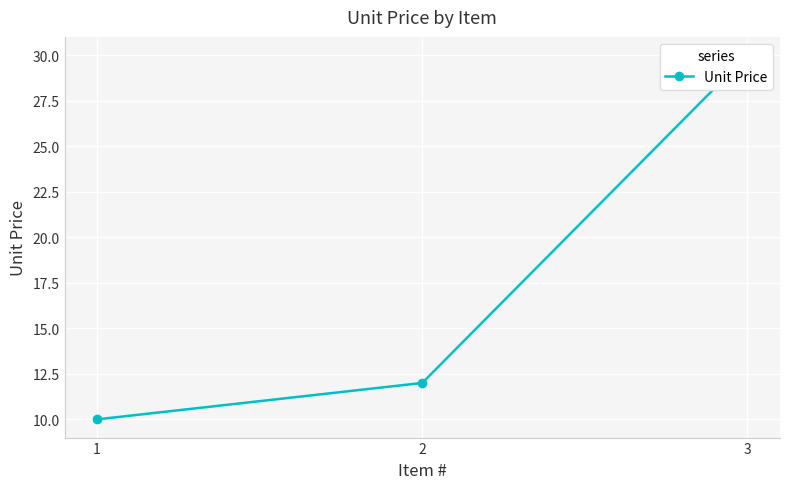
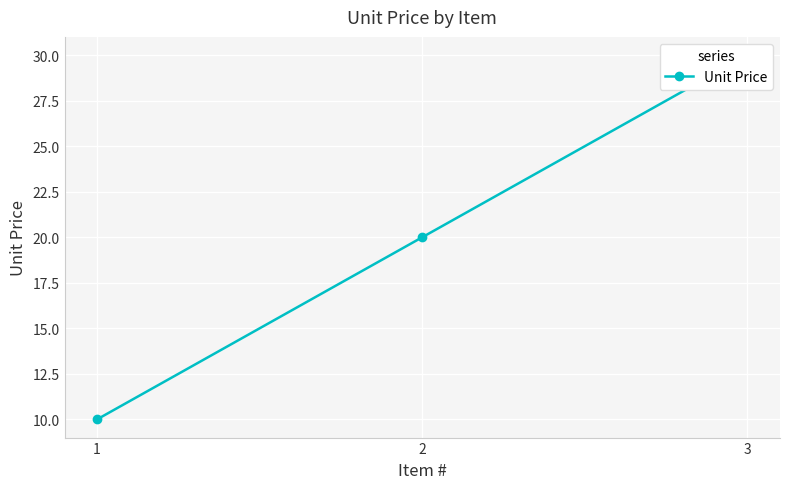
2: 12 -> 20
